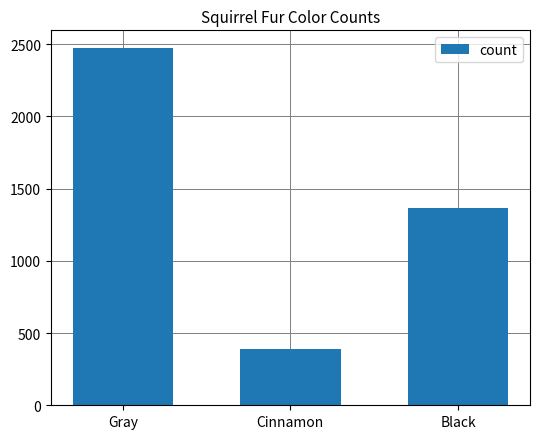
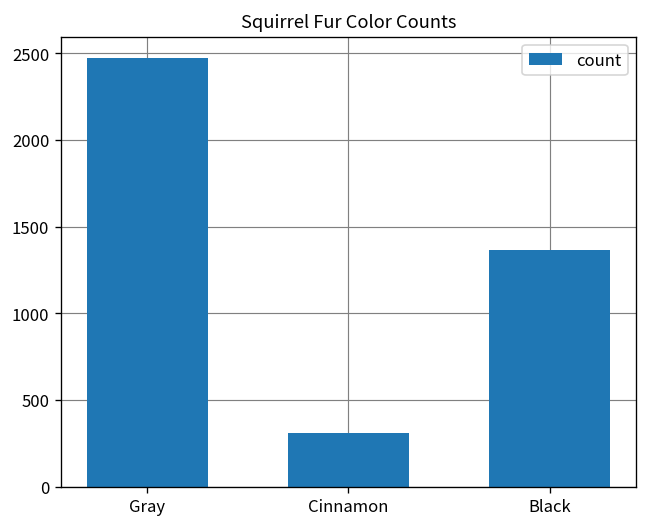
Cinnamon: 390 -> 310
